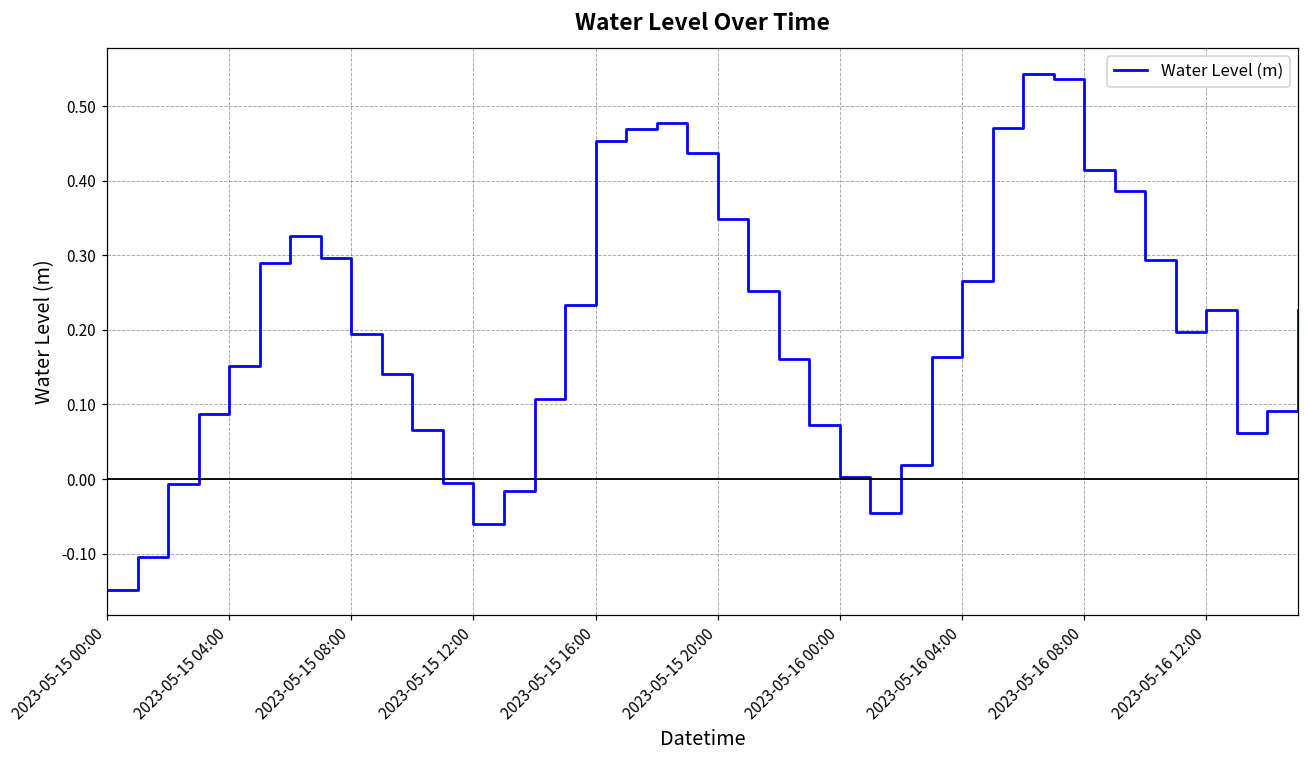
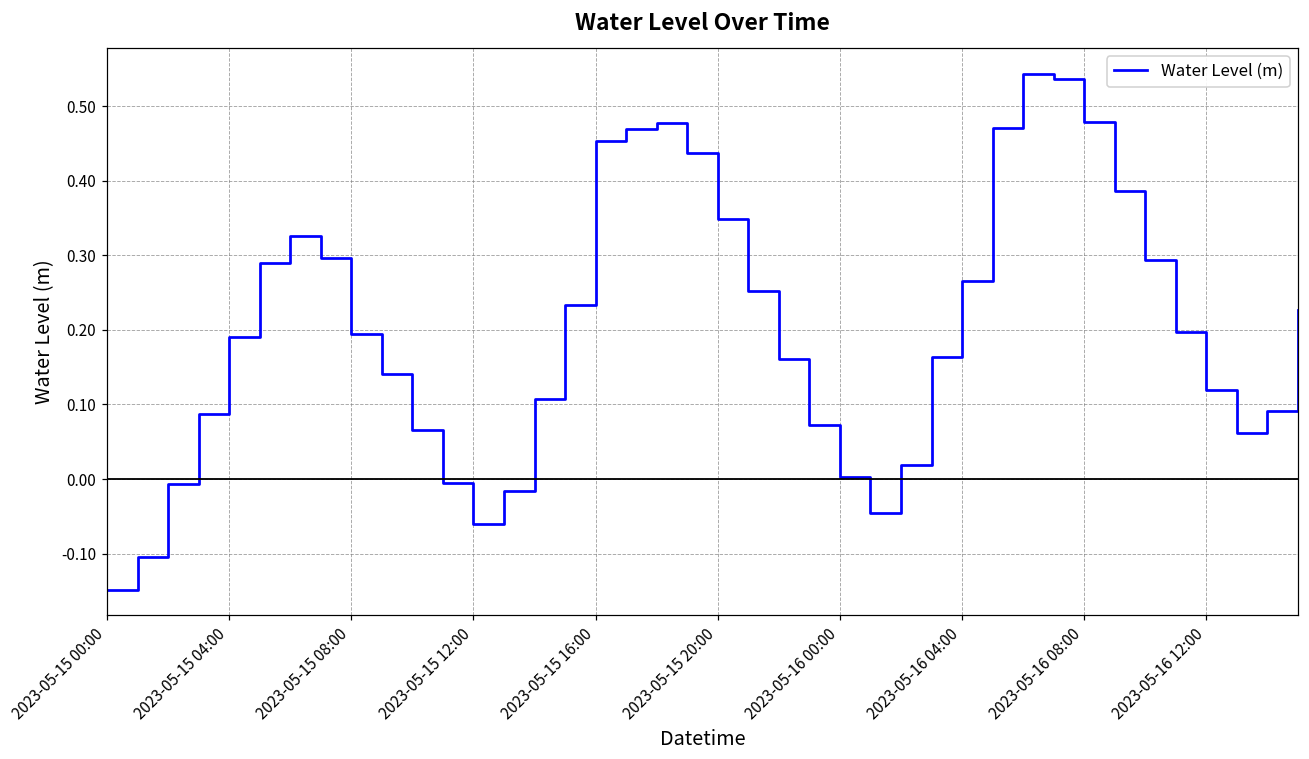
2023-05-15 04:00: 0.15 -> 0.19
2023-05-16 08:00: 0.41 -> 0.48
2023-05-16 12:00: 0.23 -> 0.12
